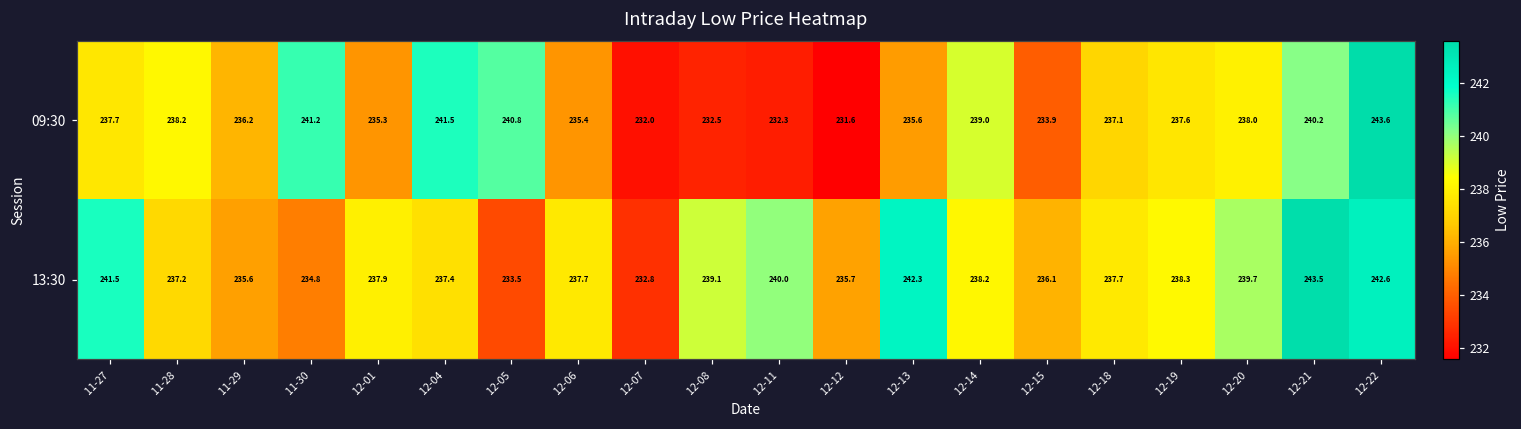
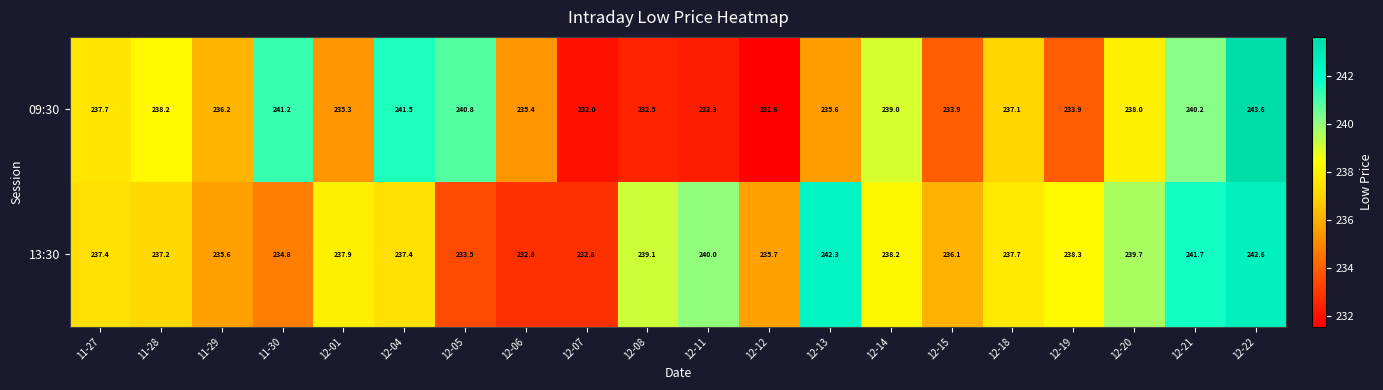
09:30, 12-19: 237.6 -> 233.9
13:30, 11-27: 241.5 -> 237.4
13:30, 12-06: 237.7 -> 232.8
13:30, 12-21: 243.5 -> 241.7
